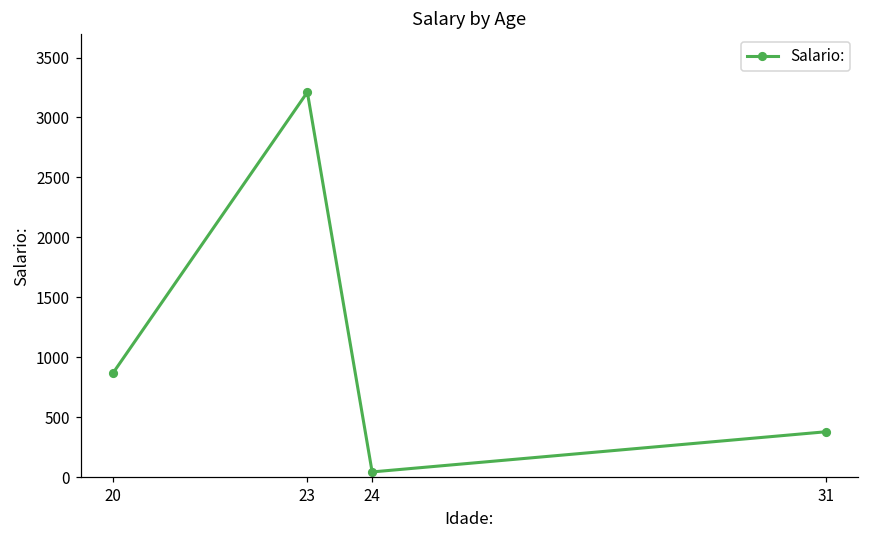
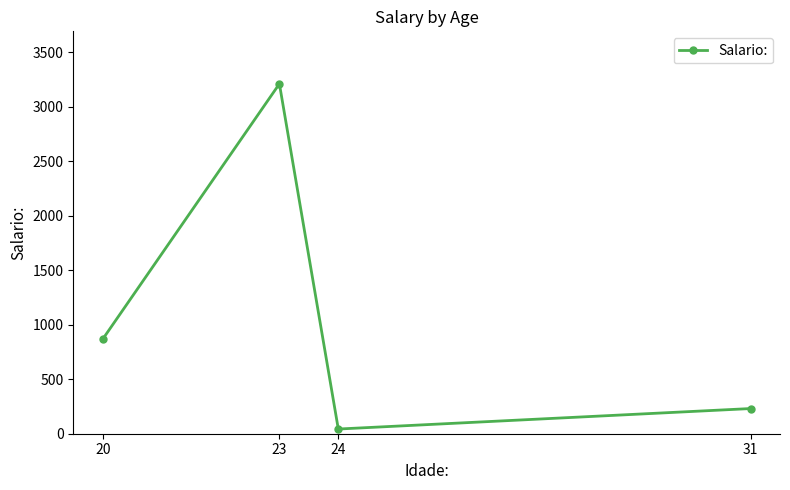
31: 380 -> 230
